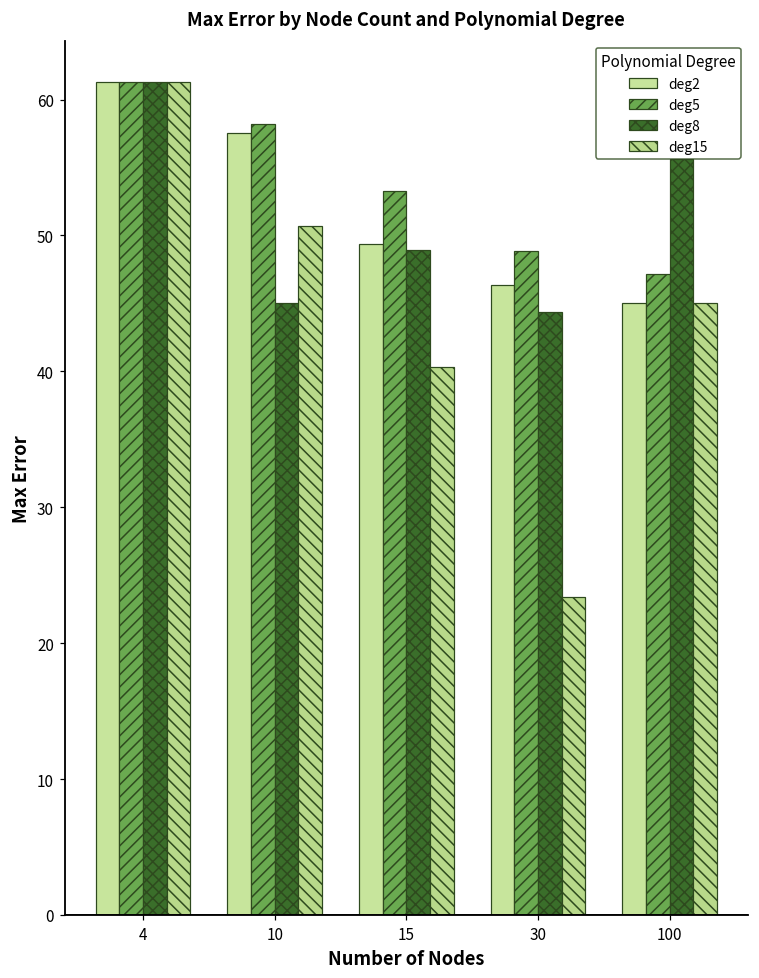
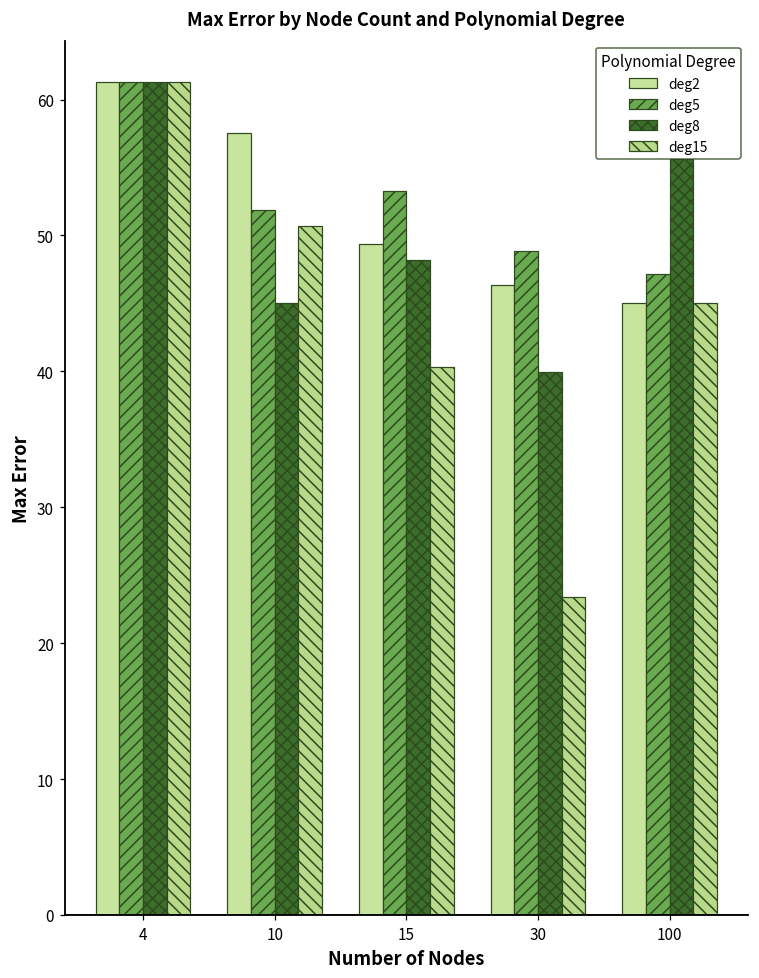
deg5, 10: 58.2 -> 51.9
deg8, 15: 48.9 -> 48.2
deg8, 30: 44.3 -> 40.0
